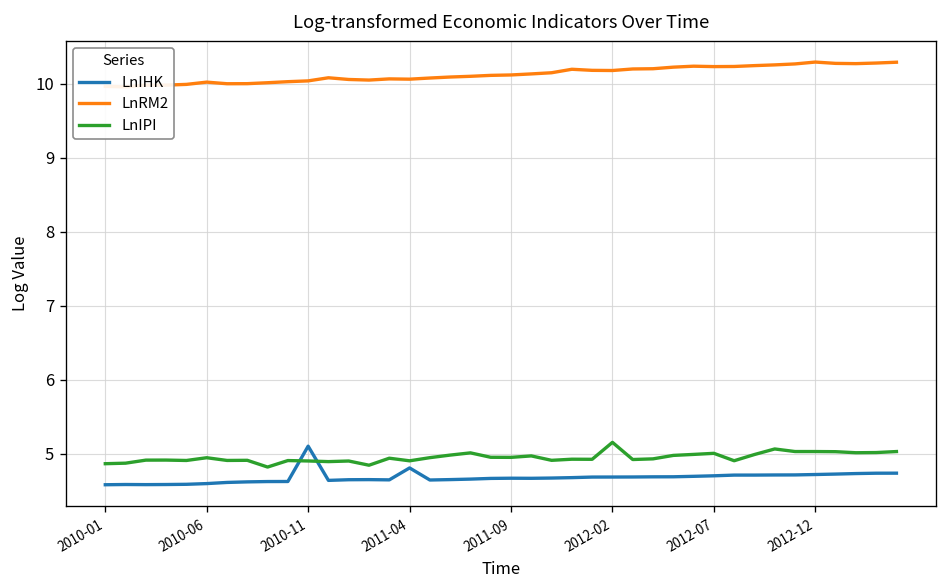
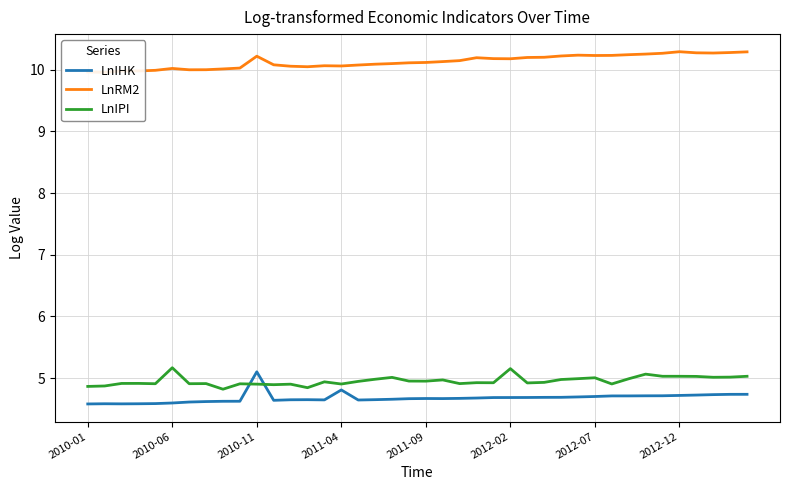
LnIPI, 2010-06: 4.9 -> 5.2
LnRM2, 2010-11: 10.0 -> 10.2
